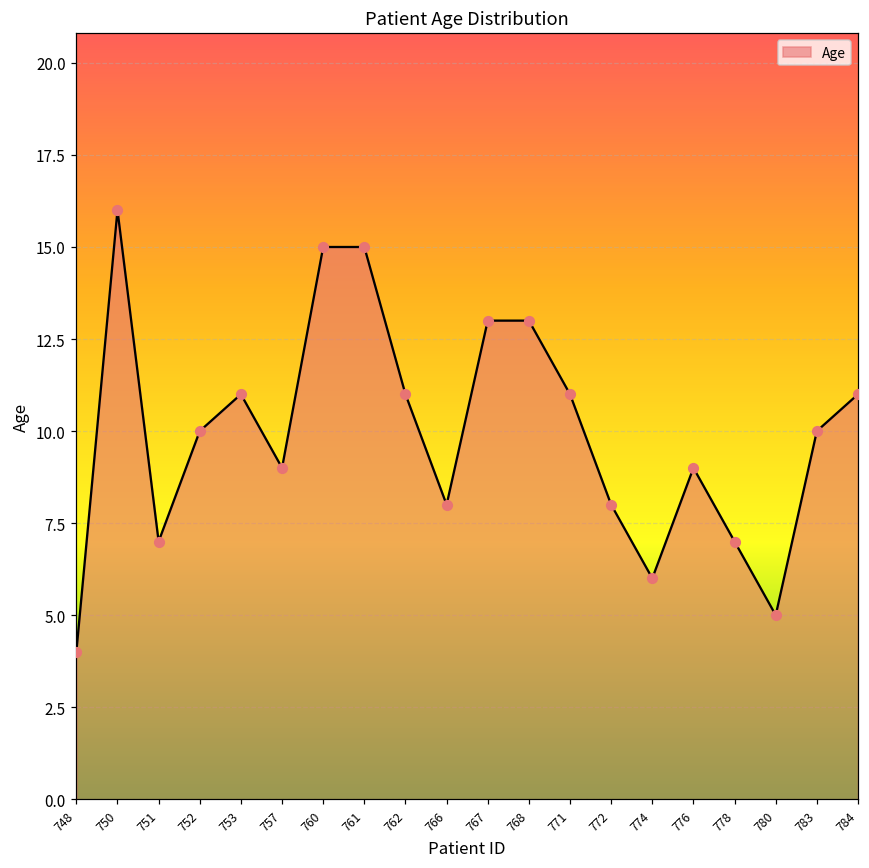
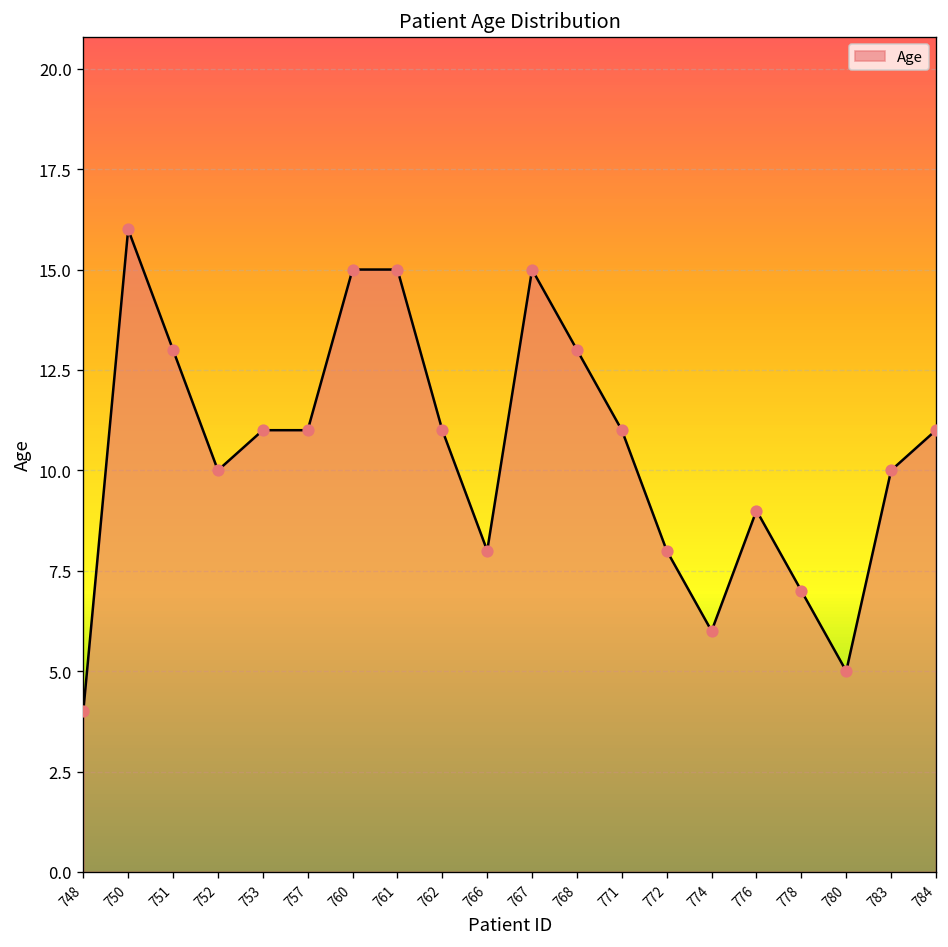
751: 7 -> 13
757: 9 -> 11
767: 13 -> 15
